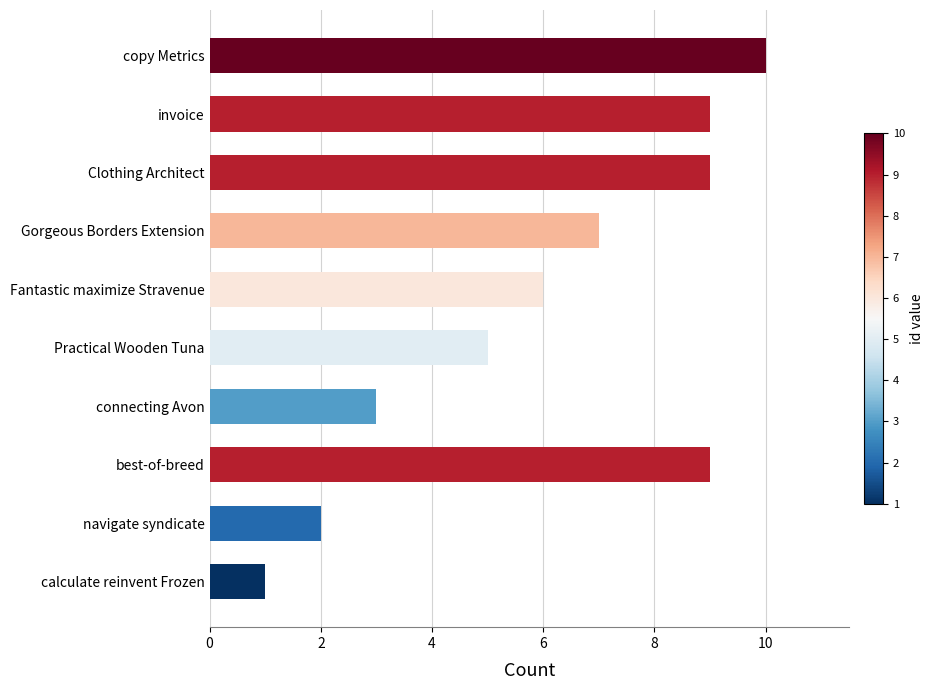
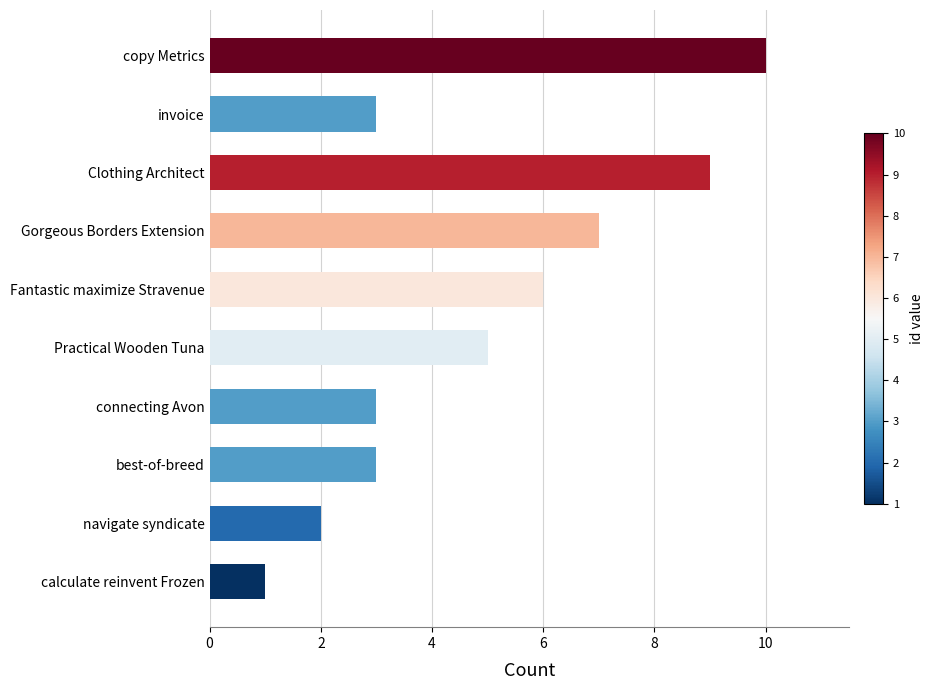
invoice: 9 -> 3
best-of-breed: 9 -> 3
